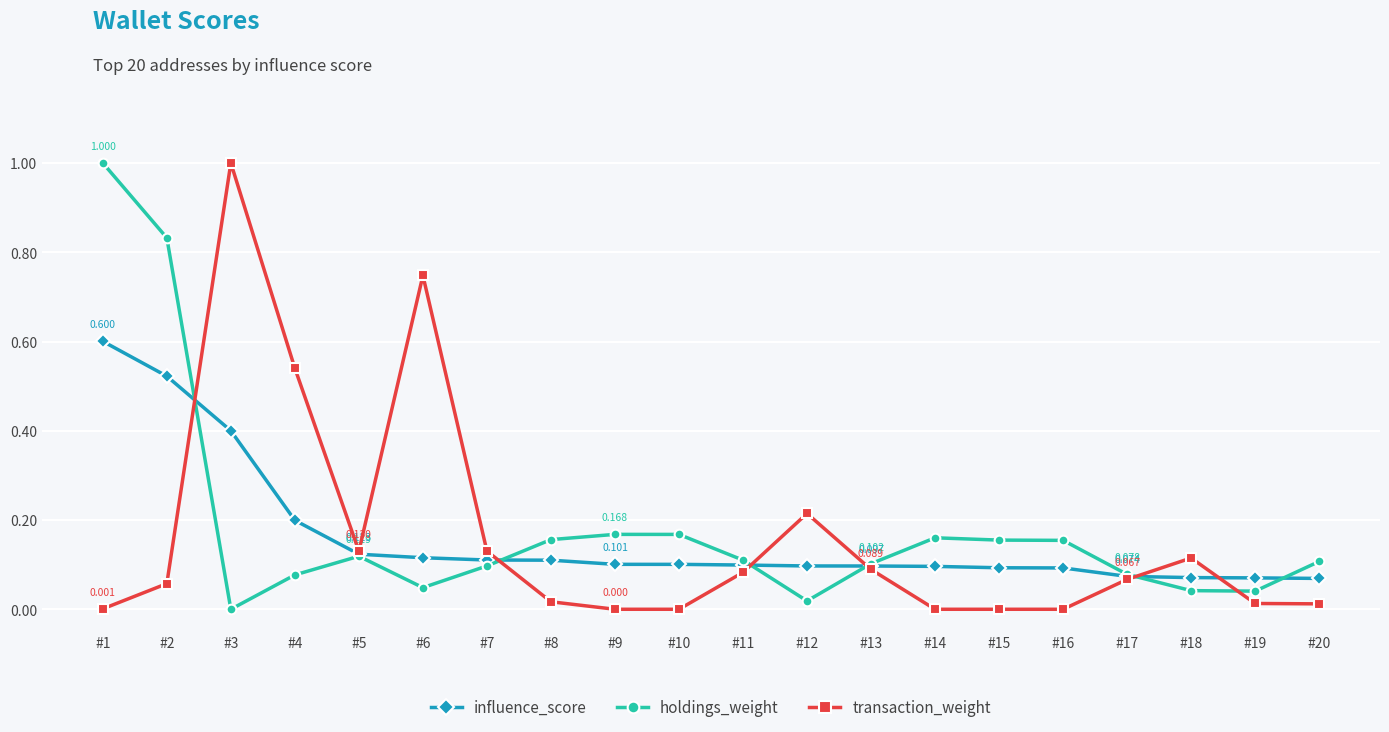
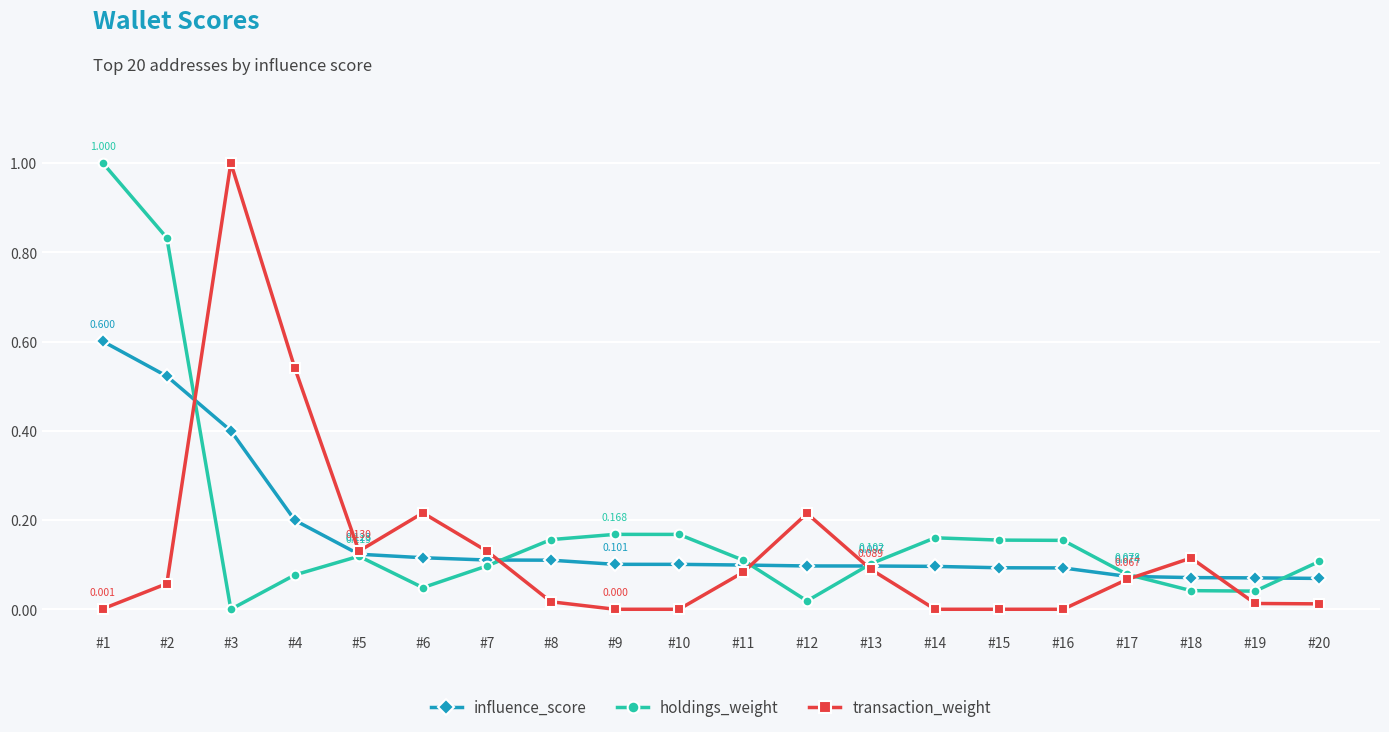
transaction_weight, #6: 0.75 -> 0.22
